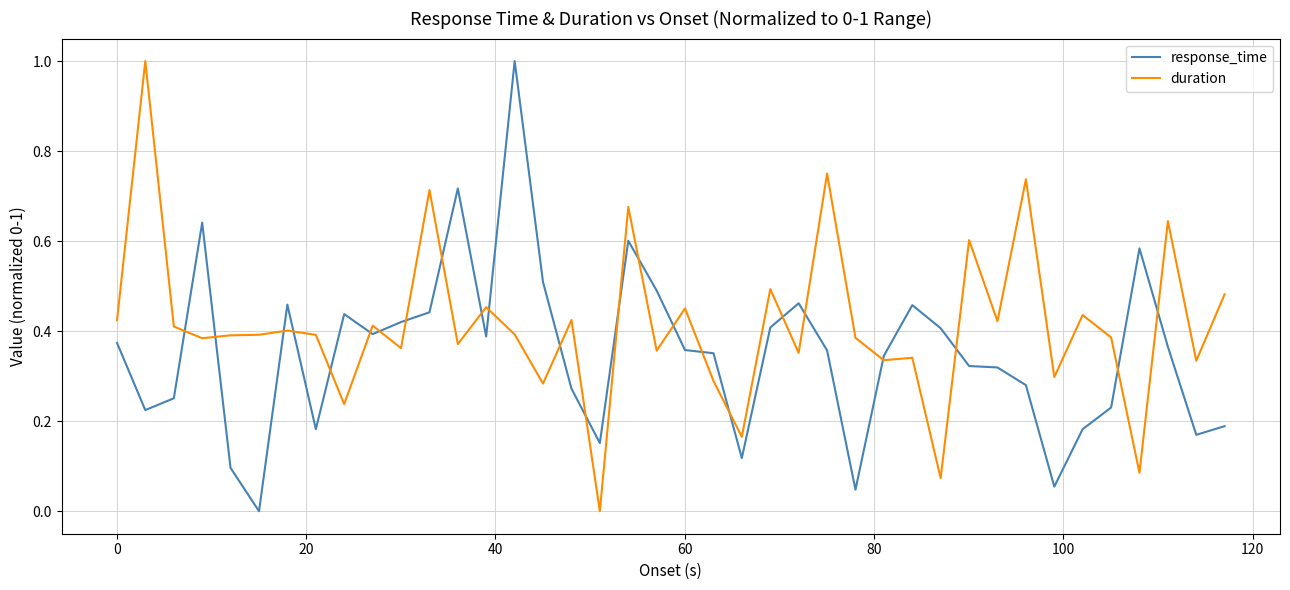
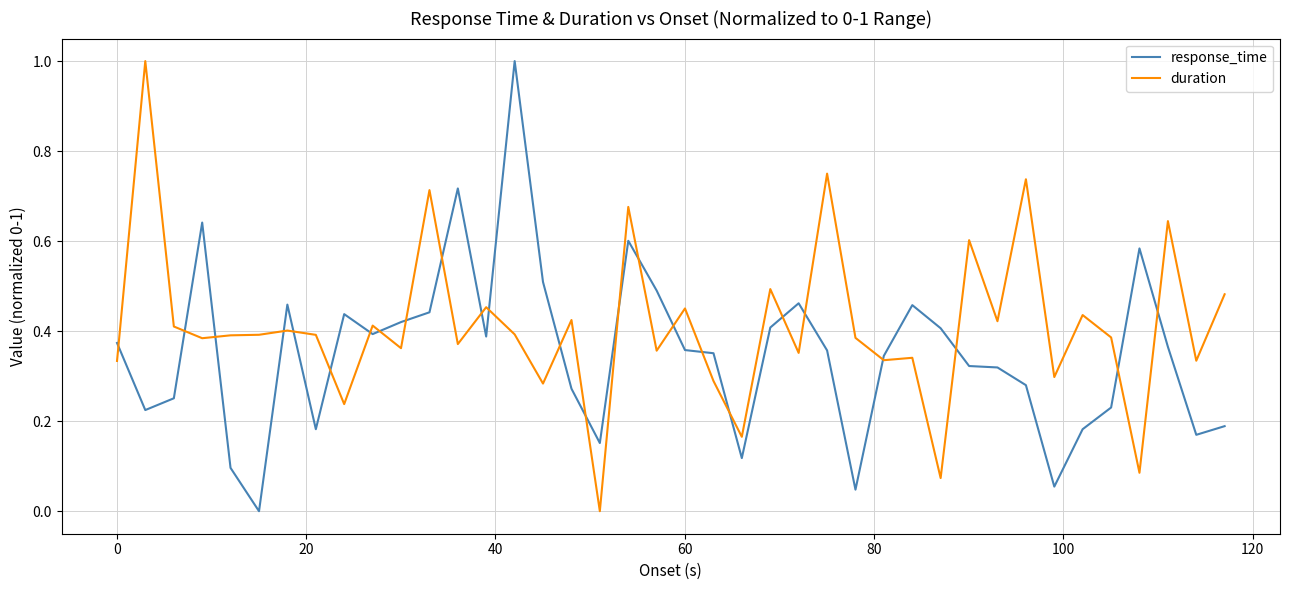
duration, 0: 0.42 -> 0.33
